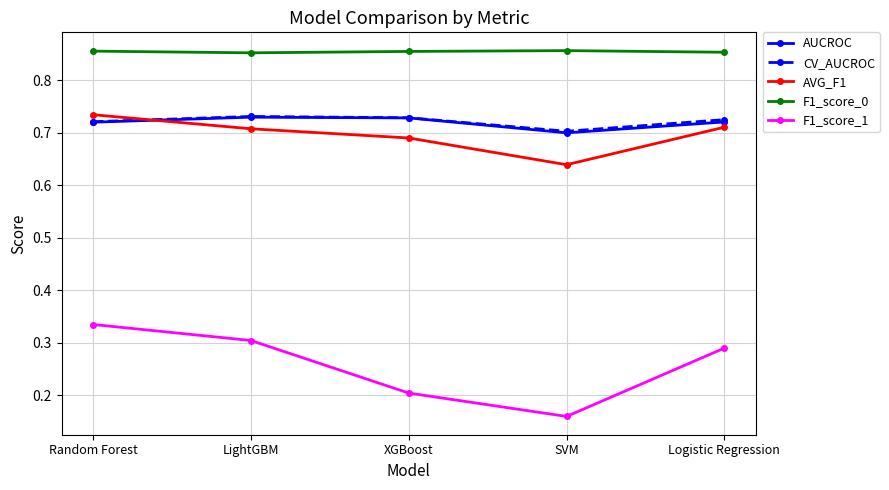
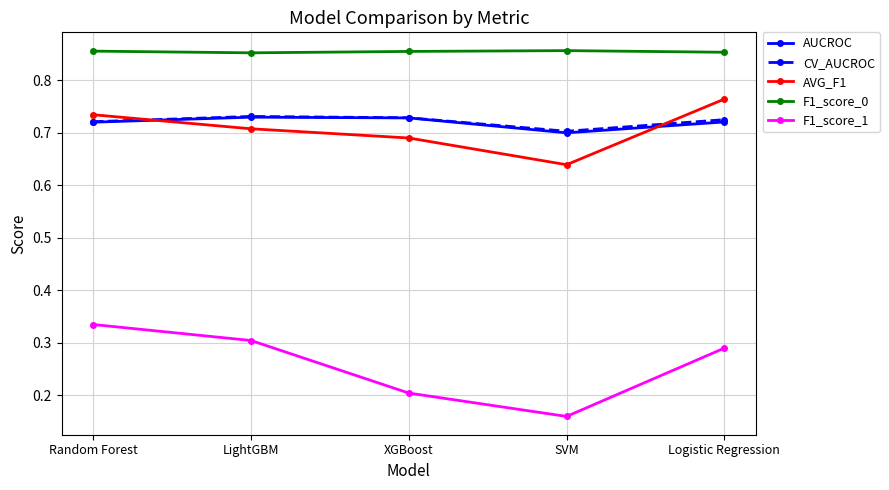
AVG_F1, Logistic Regression: 0.71 -> 0.76
